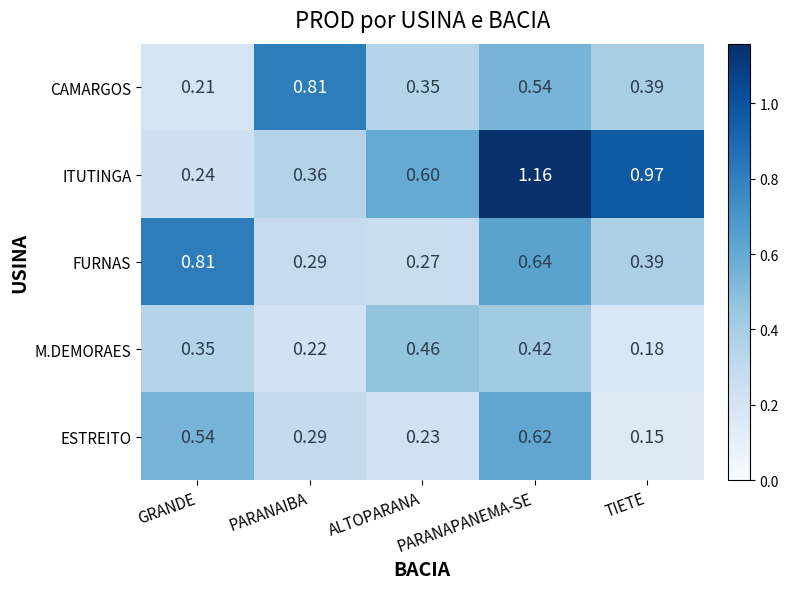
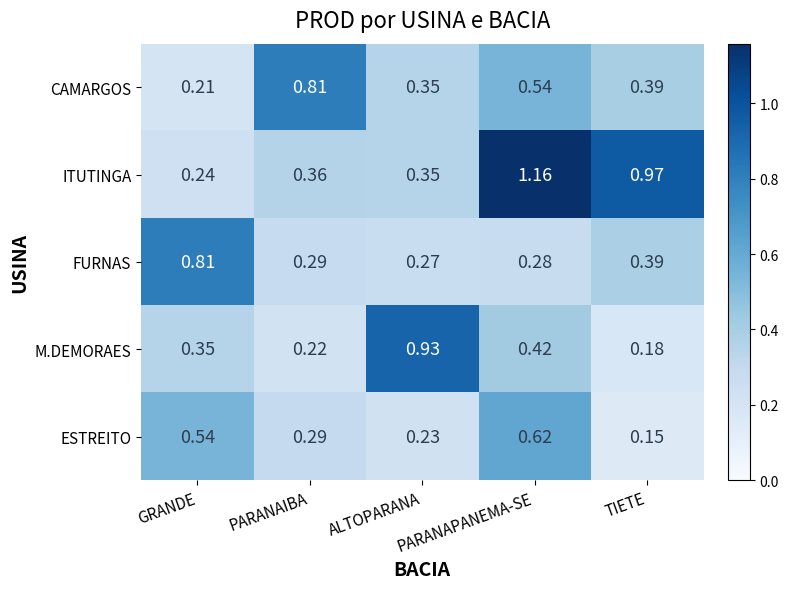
ITUTINGA, ALTOPARANA: 0.60 -> 0.35
FURNAS, PARANAPANEMA-SE: 0.64 -> 0.28
M.DEMORAES, ALTOPARANA: 0.46 -> 0.93
